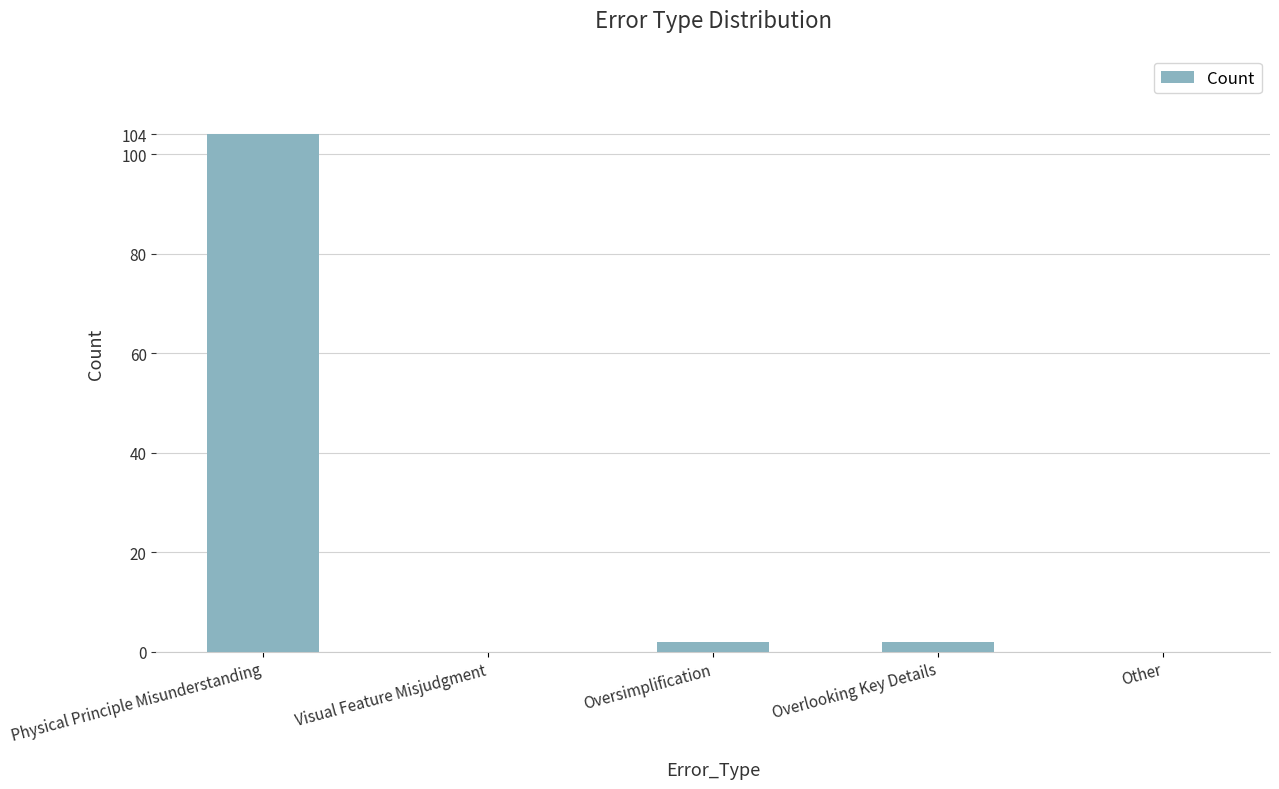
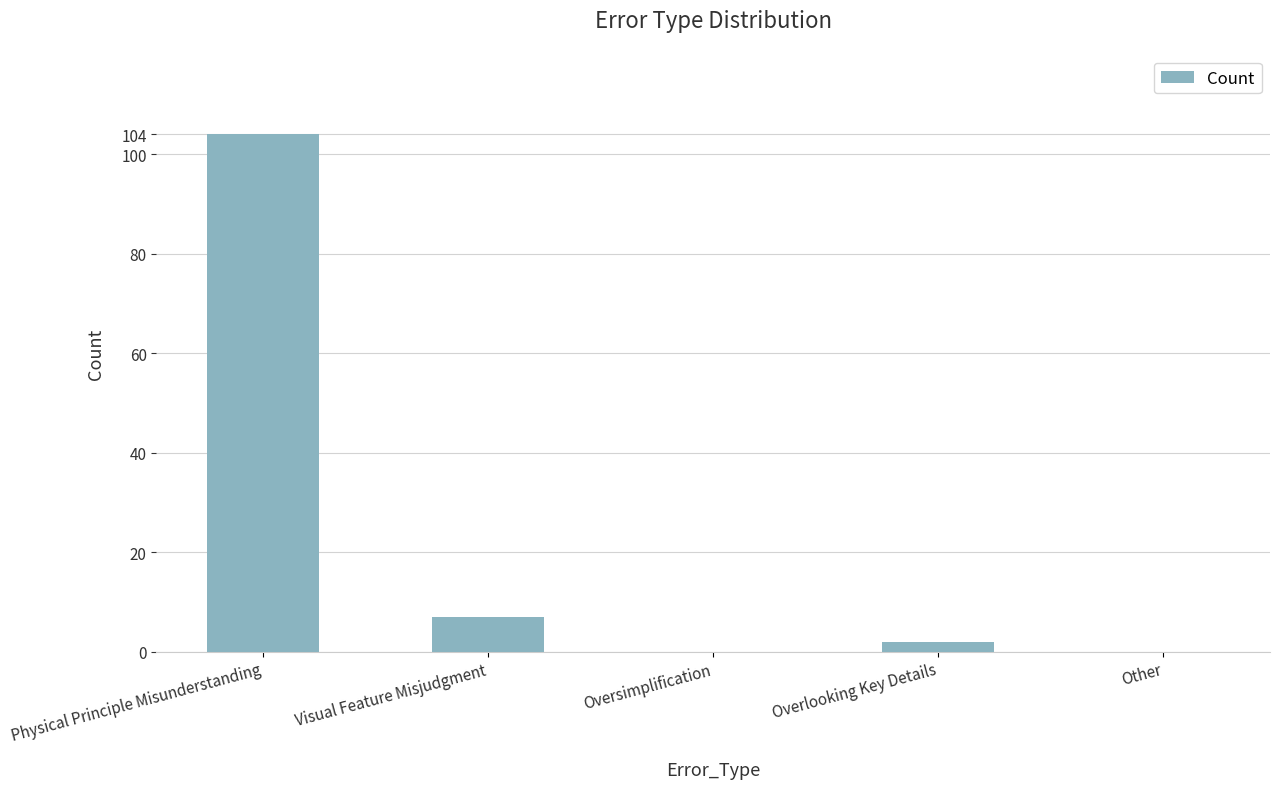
Visual Feature Misjudgment: 0 -> 7
Oversimplification: 2 -> 0
